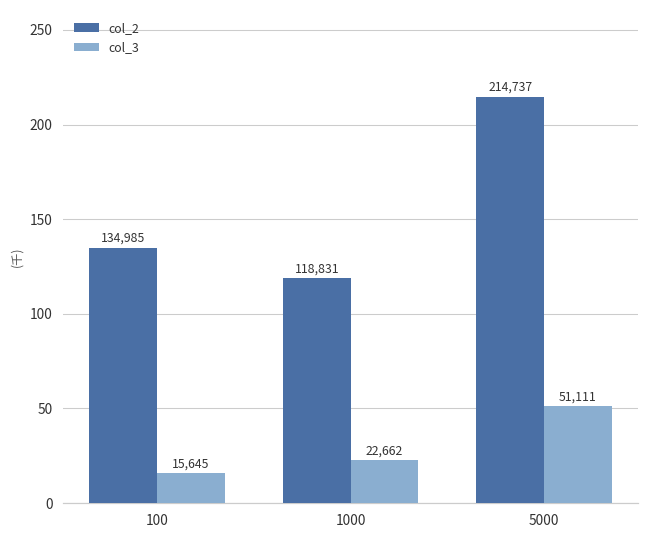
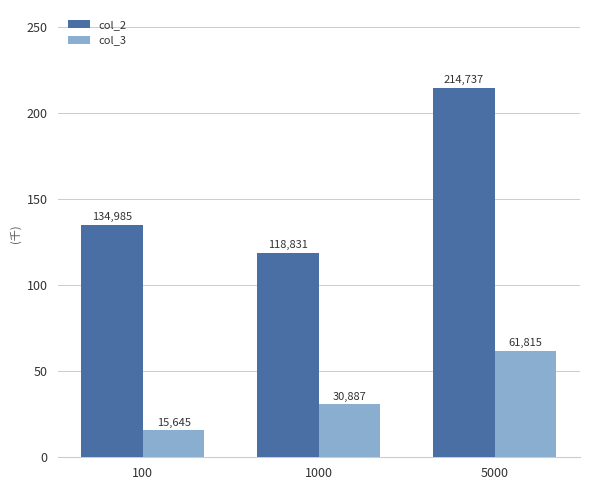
col_3, 1000: 22,662 -> 30,887
col_3, 5000: 51,111 -> 61,815
